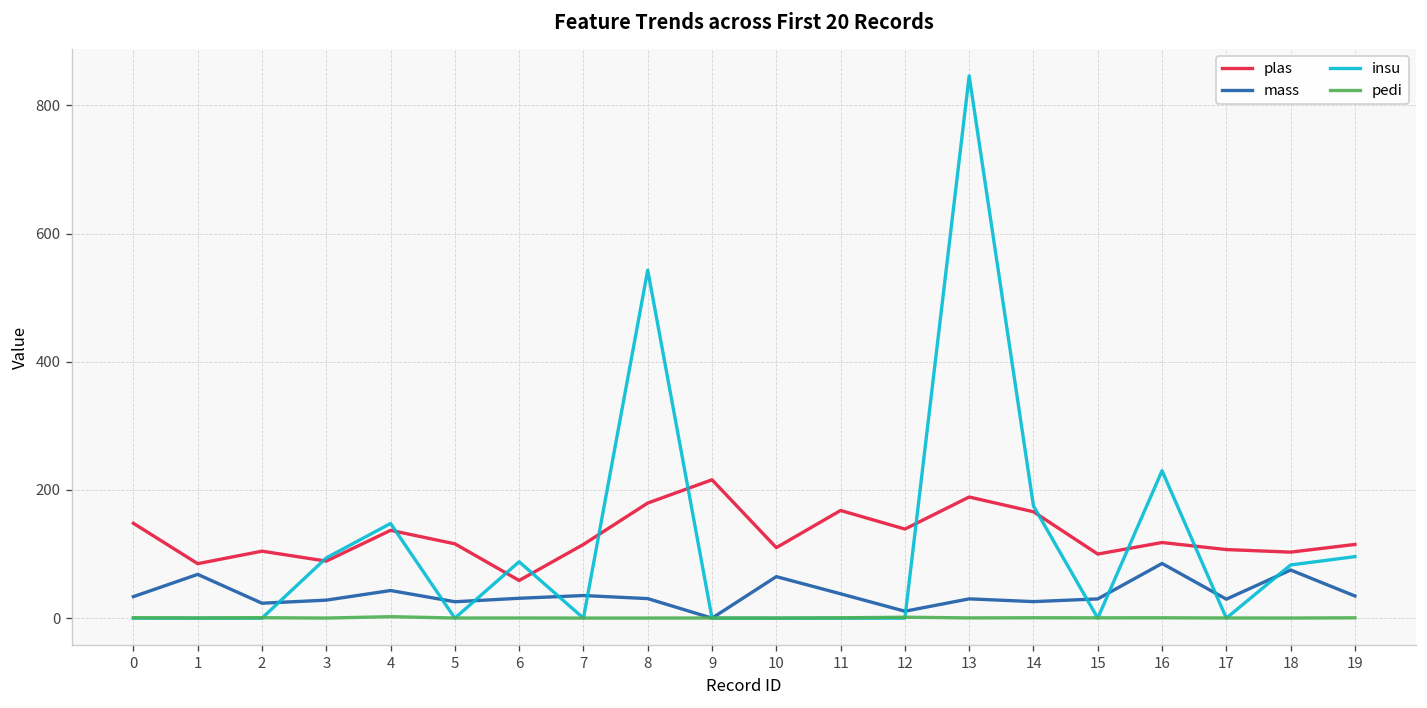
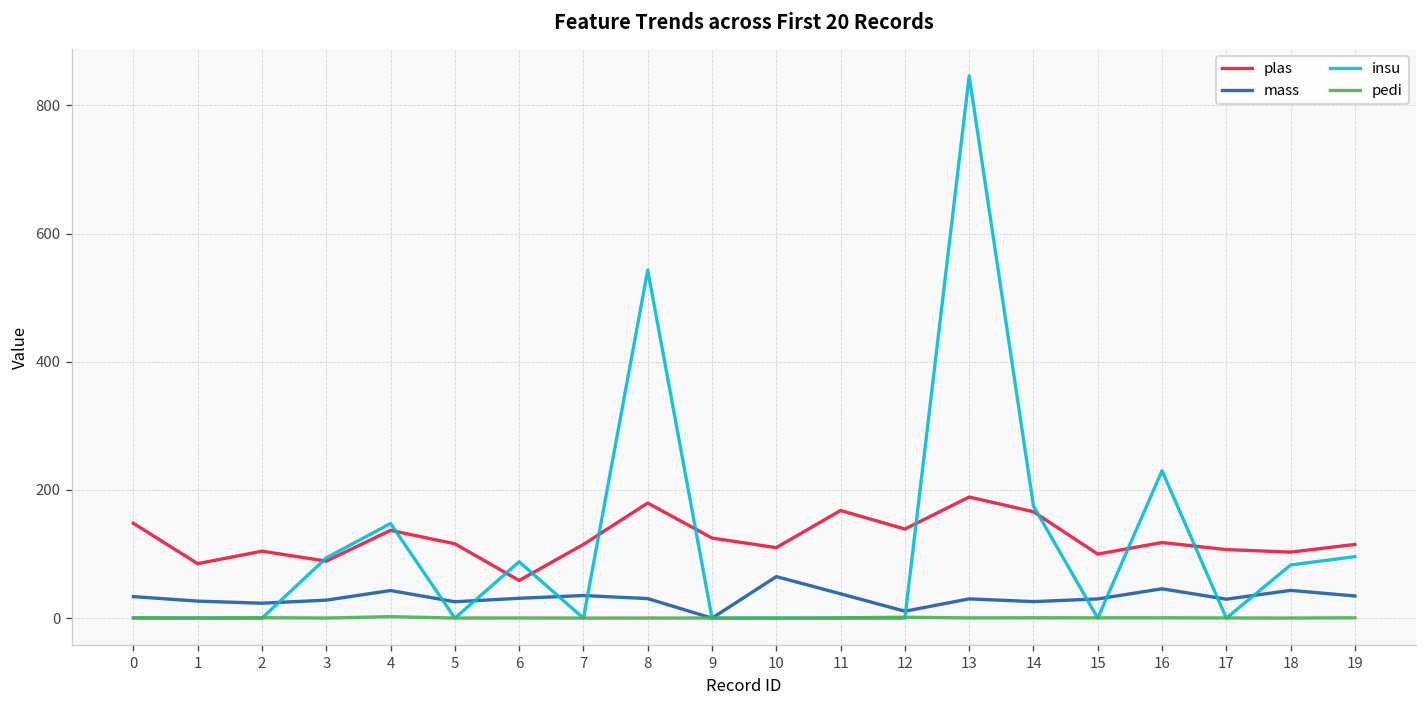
mass, 1: 70 -> 30
plas, 9: 220 -> 130
mass, 16: 90 -> 50
mass, 18: 80 -> 40
